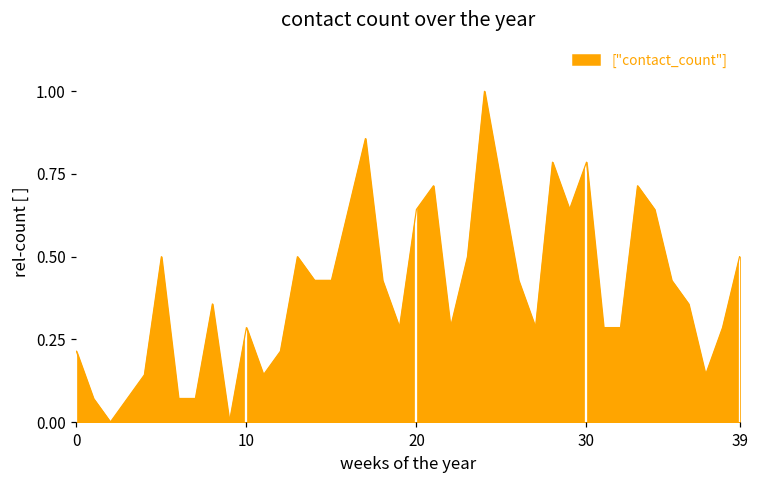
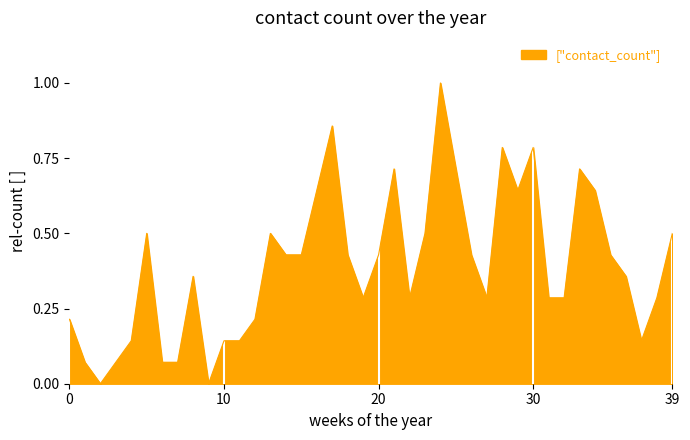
10: 0.29 -> 0.14
20: 0.64 -> 0.43
